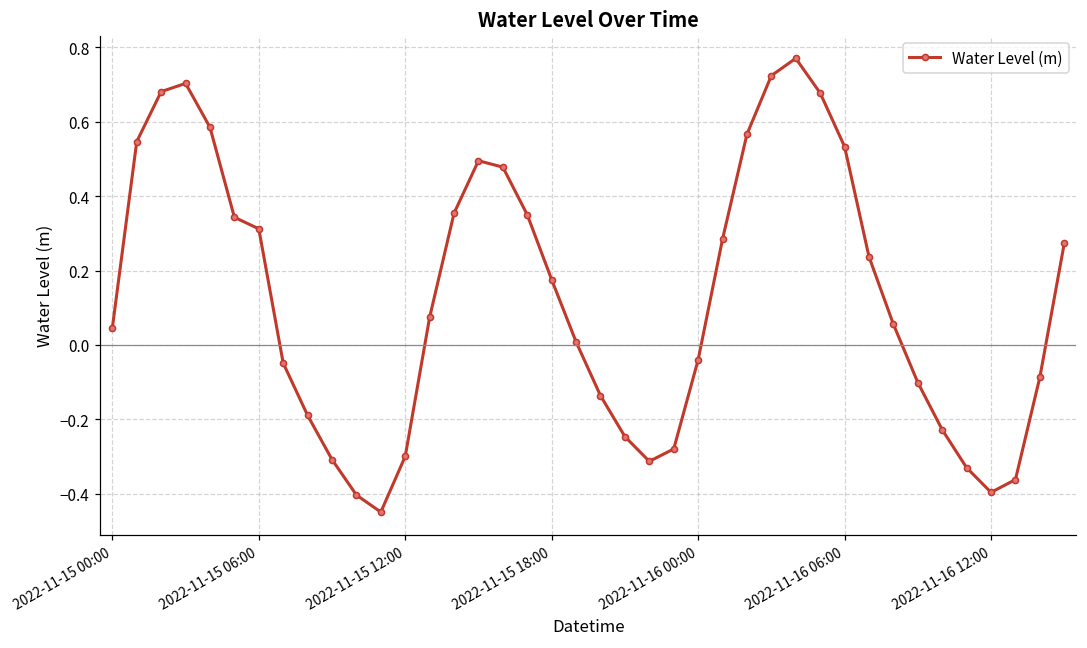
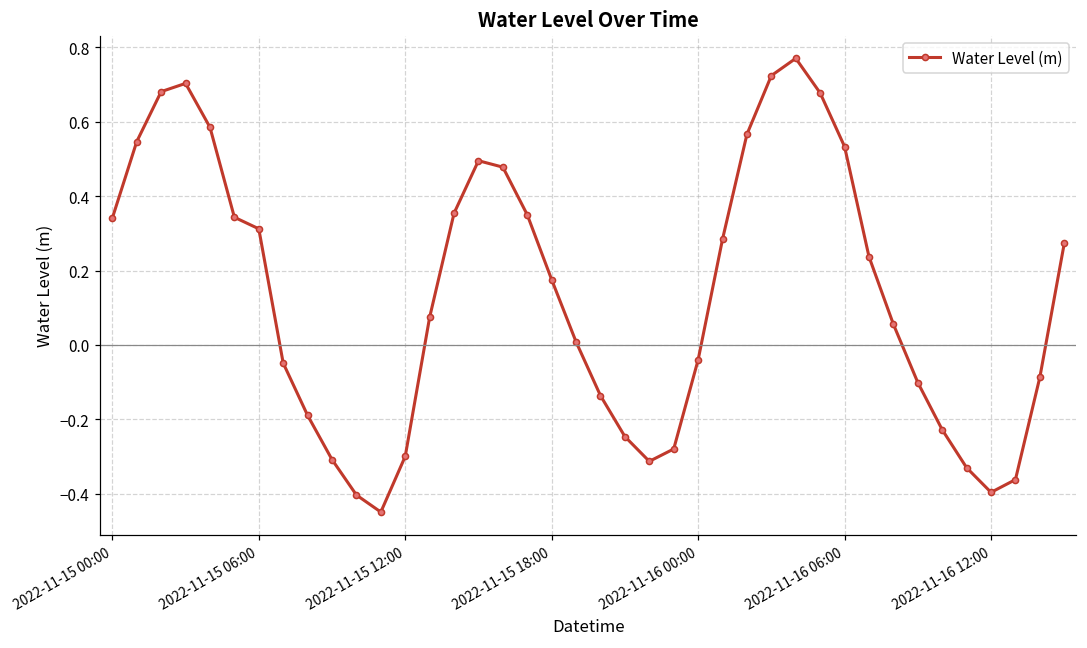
2022-11-15 00:00: 0.05 -> 0.34
